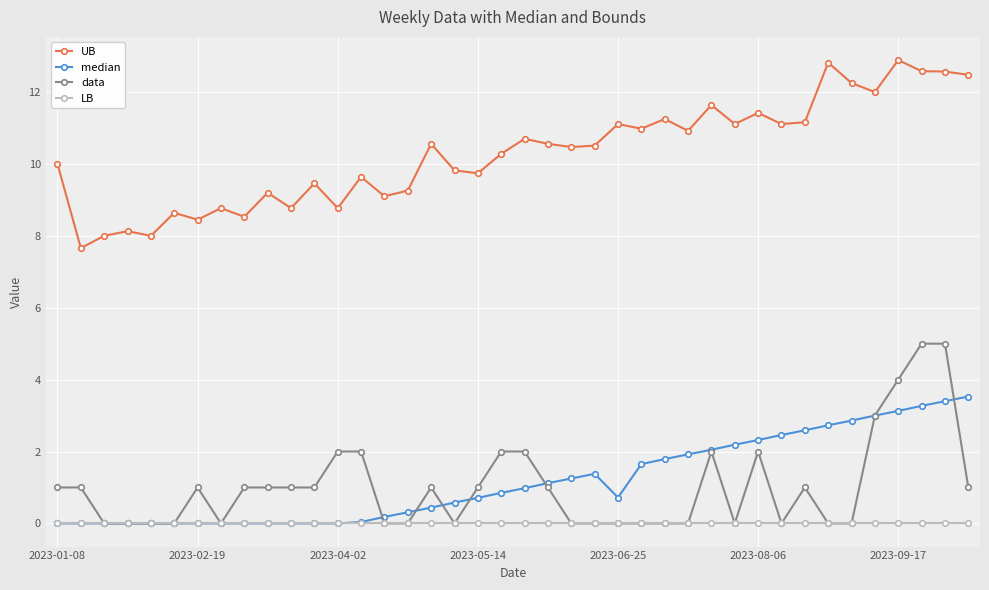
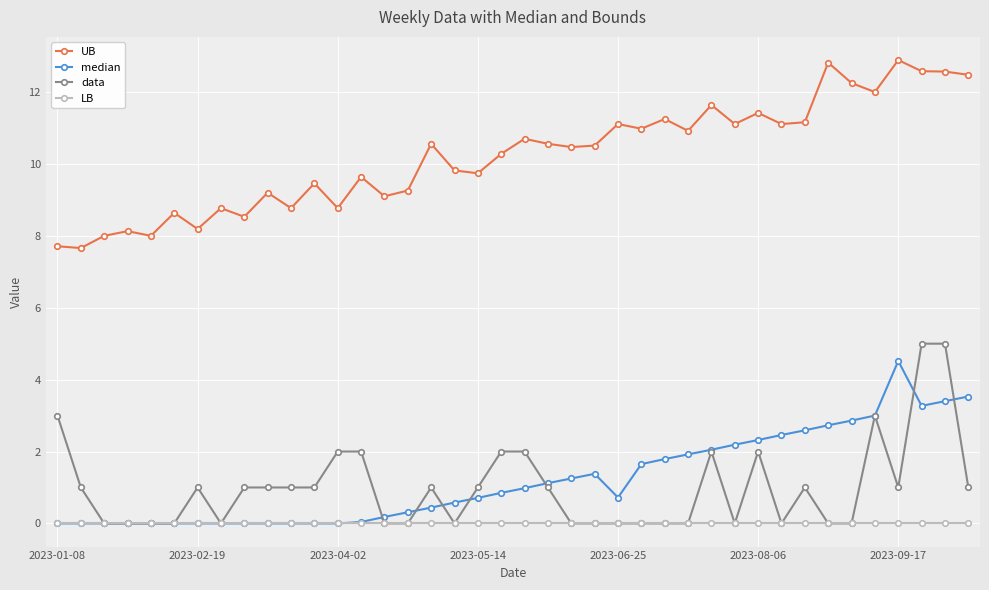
UB, 2023-01-08: 10.0 -> 7.7
data, 2023-01-08: 1 -> 3
UB, 2023-02-19: 8.5 -> 8.2
median, 2023-09-17: 3.1 -> 4.5
data, 2023-09-17: 4 -> 1
